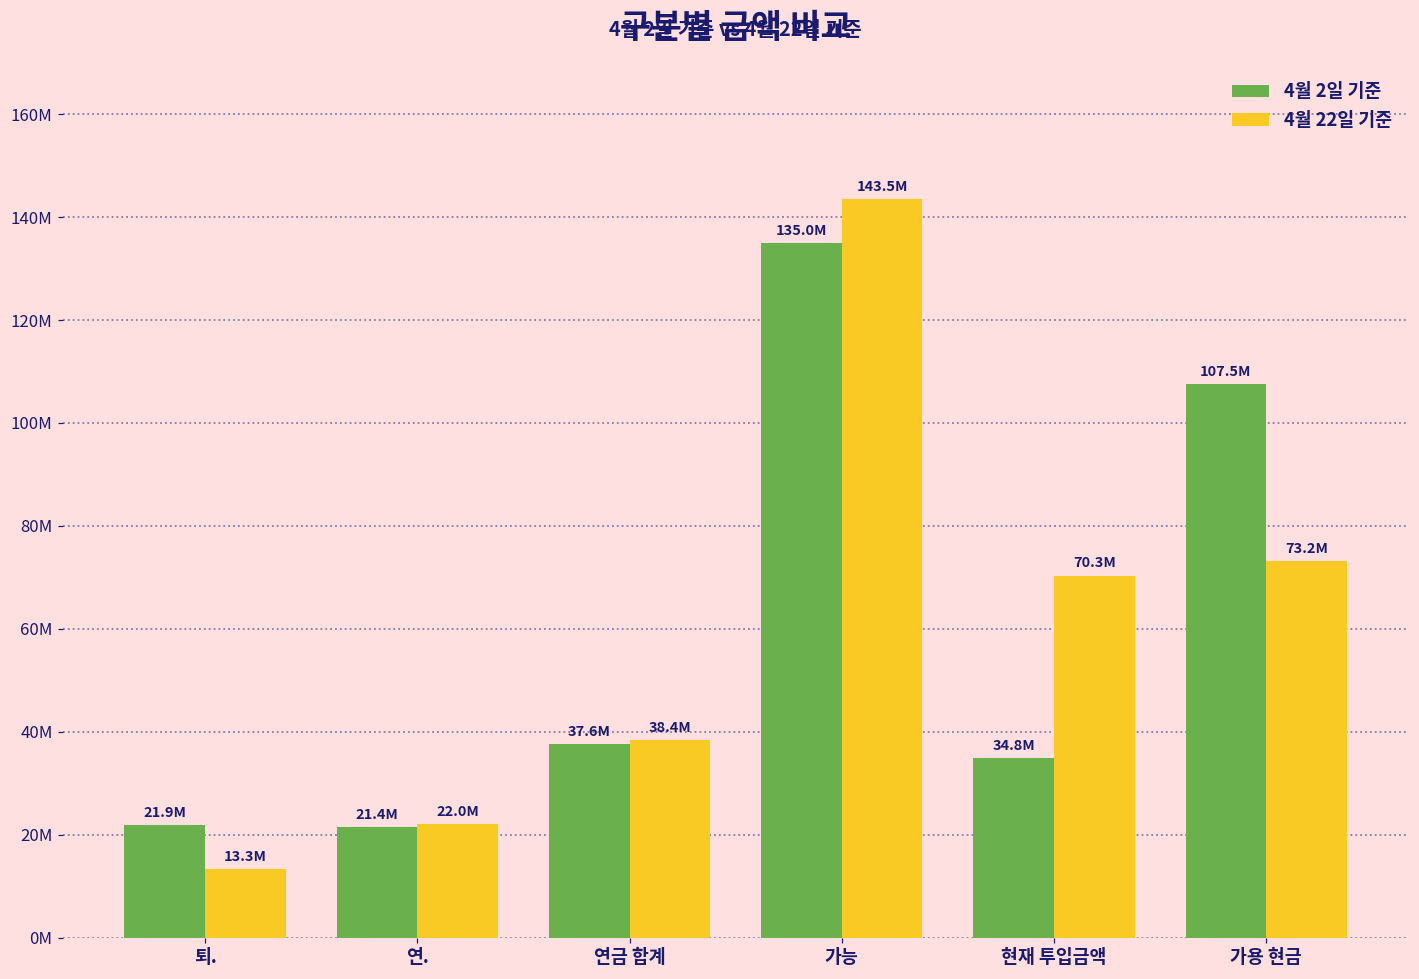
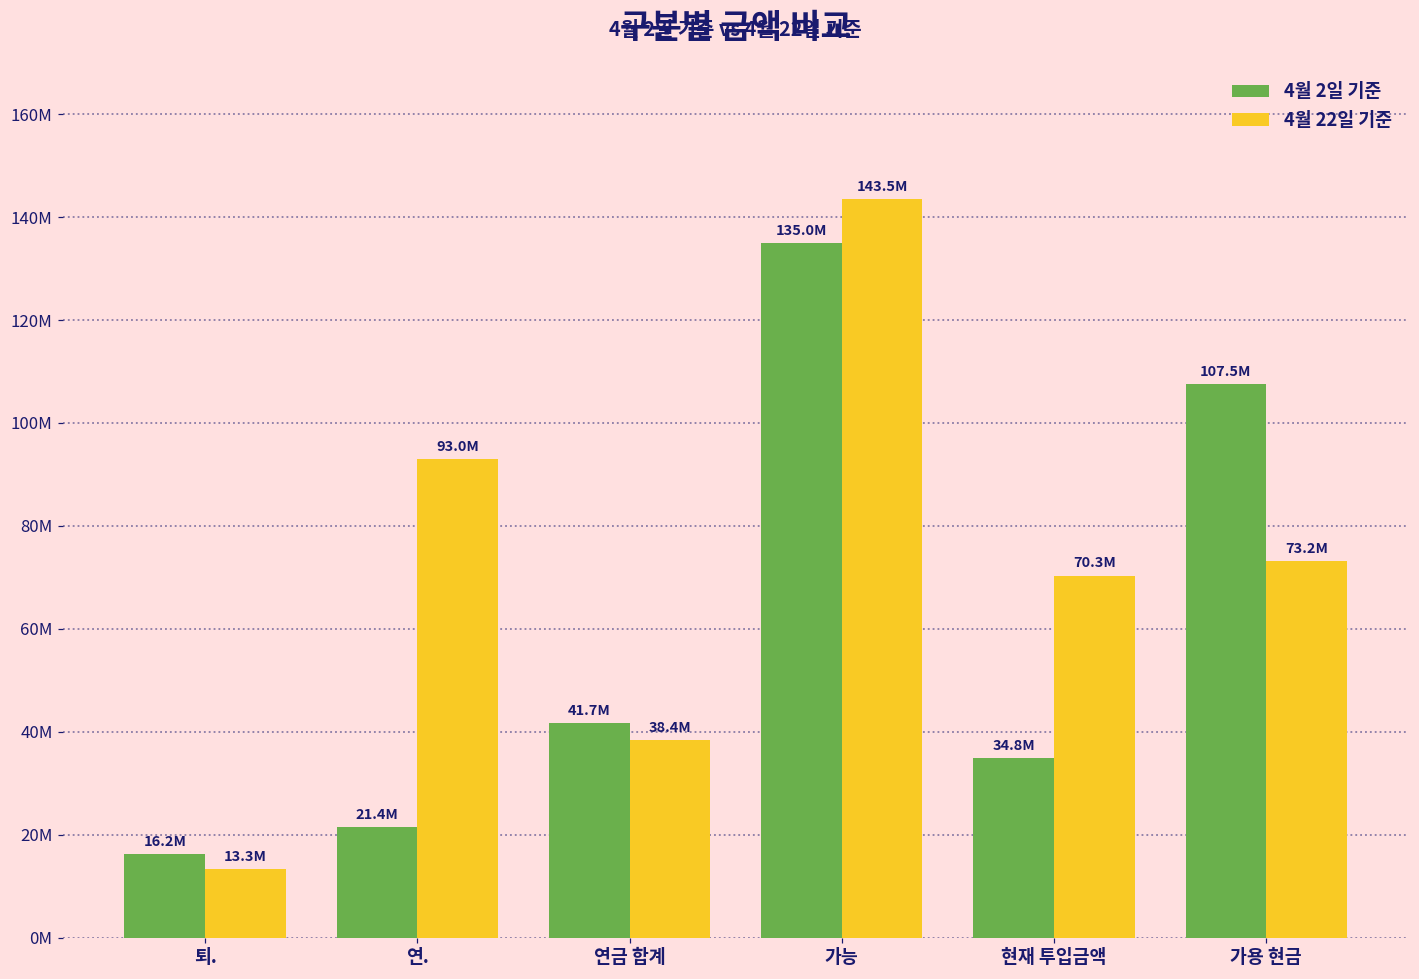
4월 2일 기준, 퇴.: 21.9M -> 16.2M
4월 22일 기준, 연.: 22.0M -> 93.0M
4월 2일 기준, 연금 합계: 37.6M -> 41.7M
